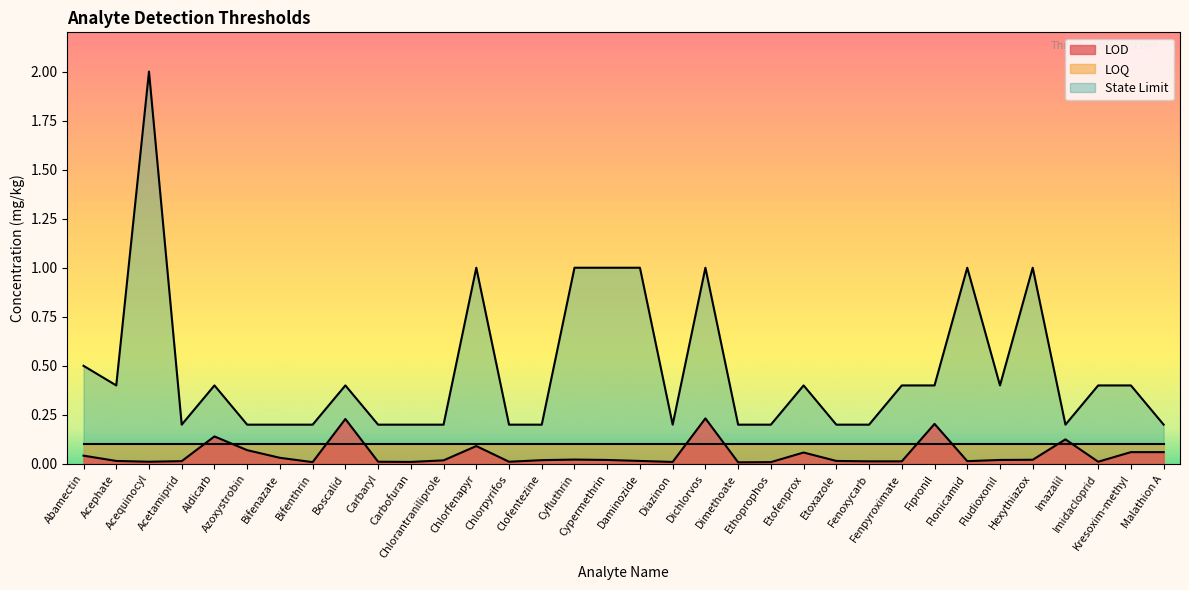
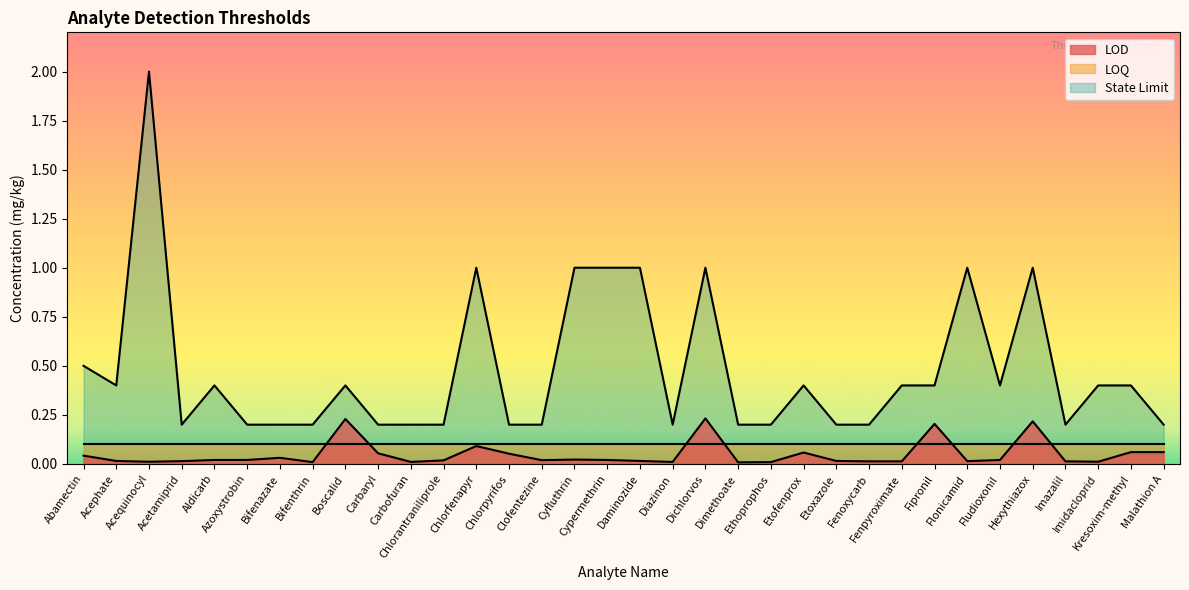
LOD, Aldicarb: 0.14 -> 0.02
LOD, Azoxystrobin: 0.07 -> 0.02
LOD, Carbaryl: 0.01 -> 0.05
LOD, Chlorpyrifos: 0.01 -> 0.05
LOD, Hexythiazox: 0.02 -> 0.22
LOD, Imazalil: 0.13 -> 0.01
